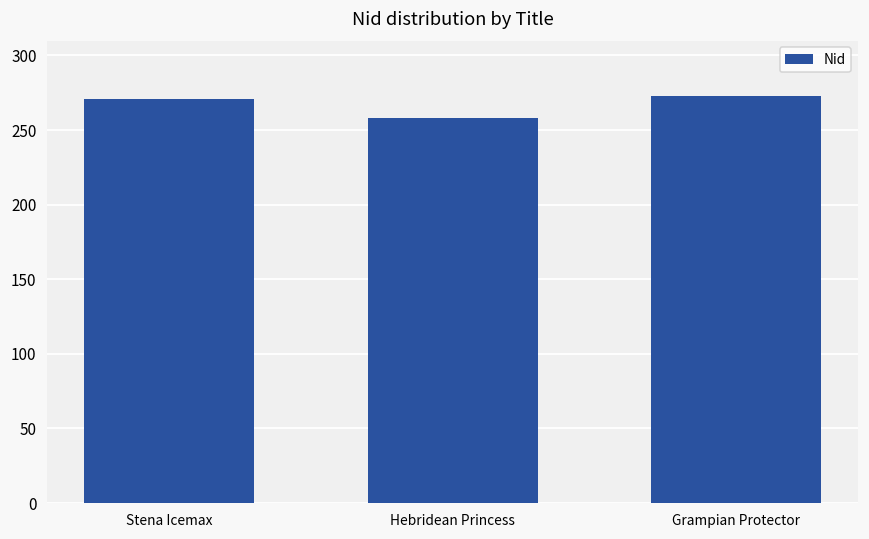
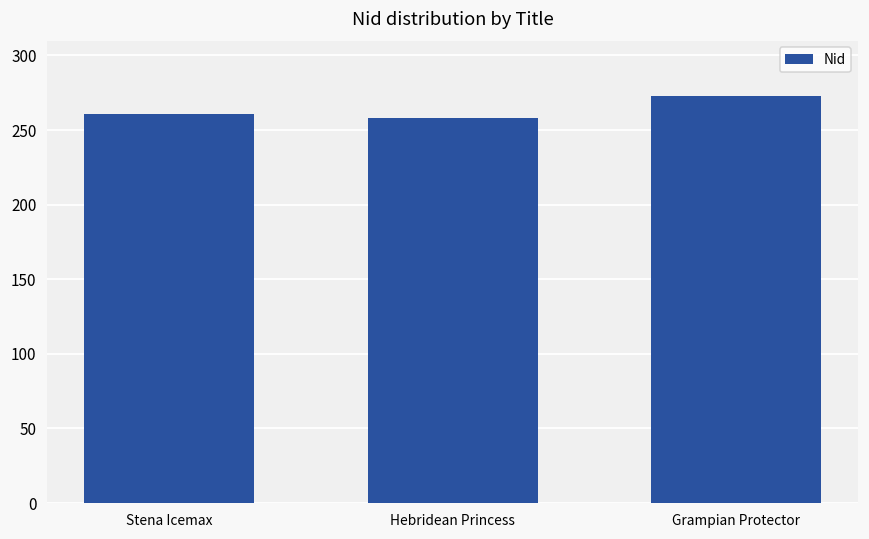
Stena Icemax: 271 -> 261
